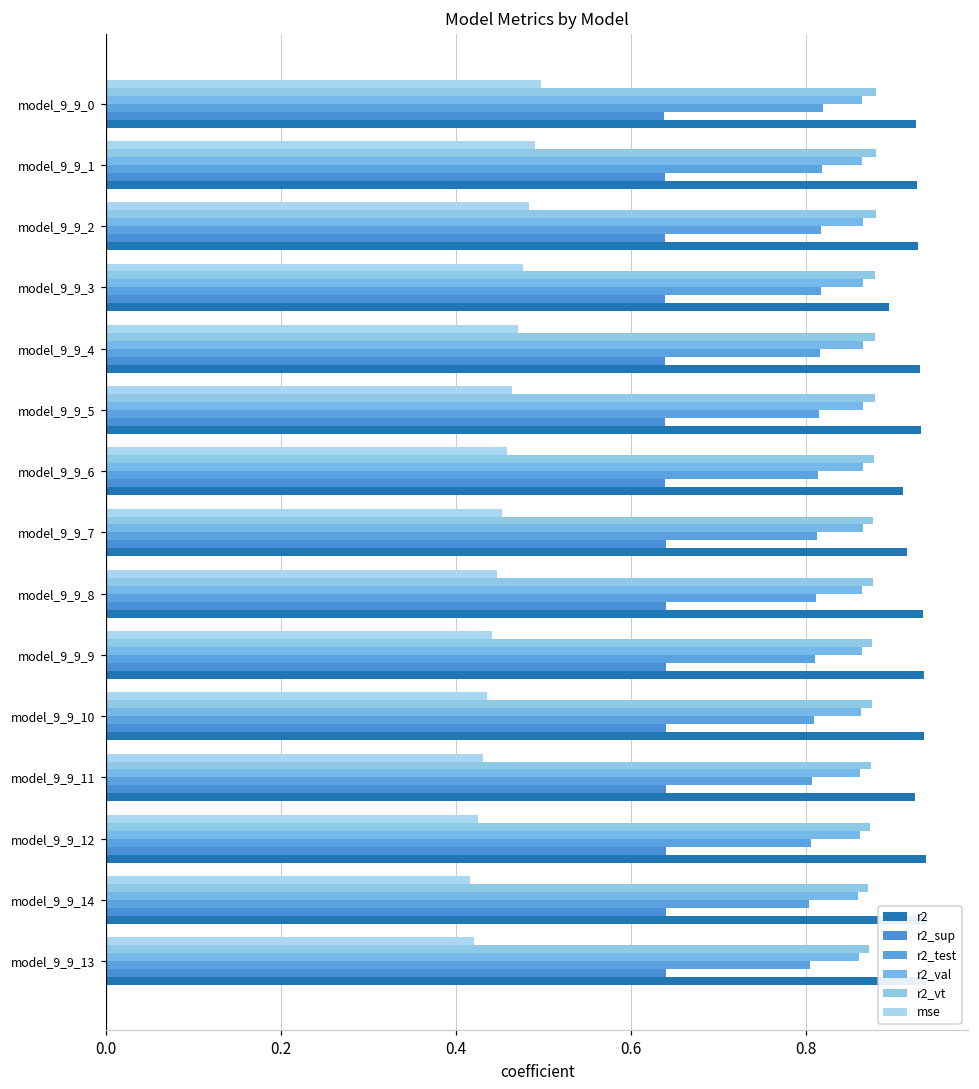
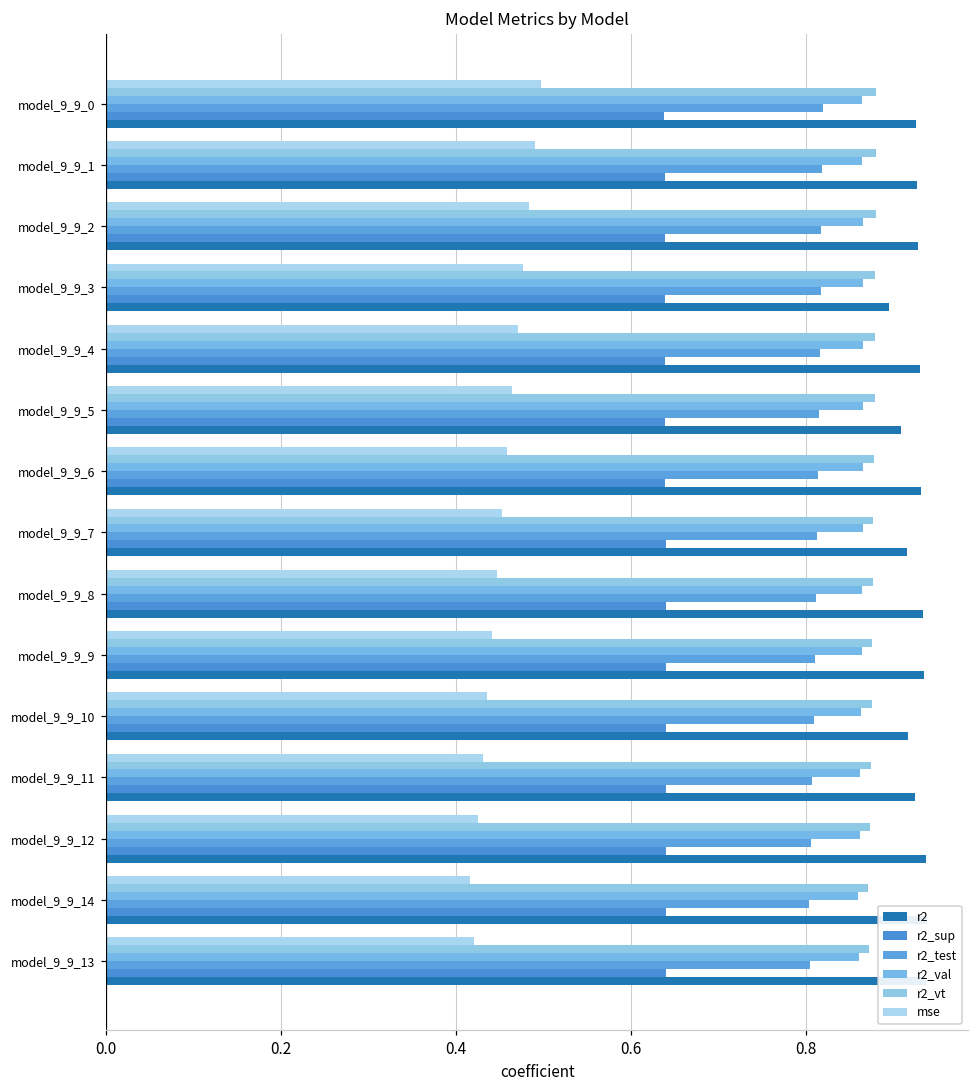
r2, model_9_9_5: 0.93 -> 0.91
r2, model_9_9_6: 0.91 -> 0.93
r2, model_9_9_10: 0.93 -> 0.92
